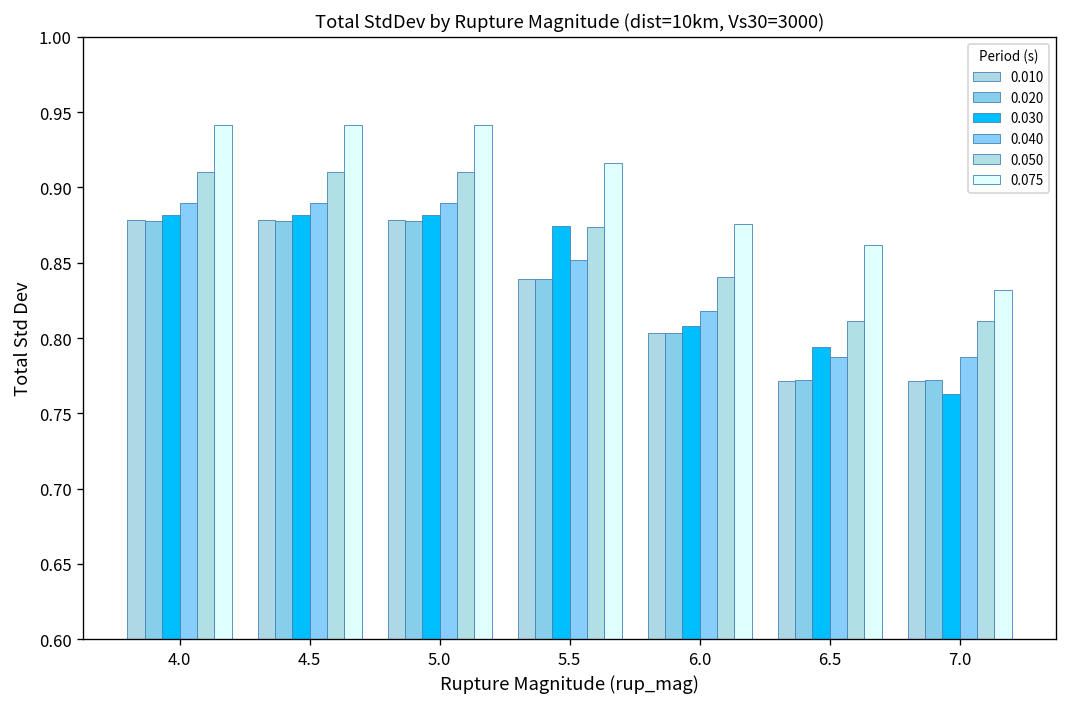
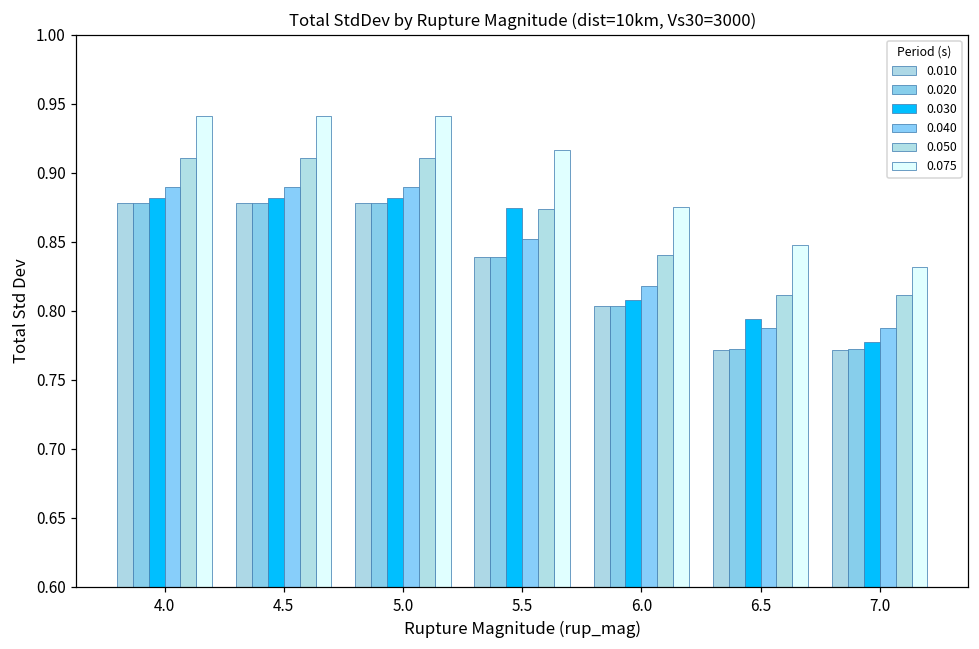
0.075, 6.5: 0.862 -> 0.848
0.030, 7.0: 0.763 -> 0.777
